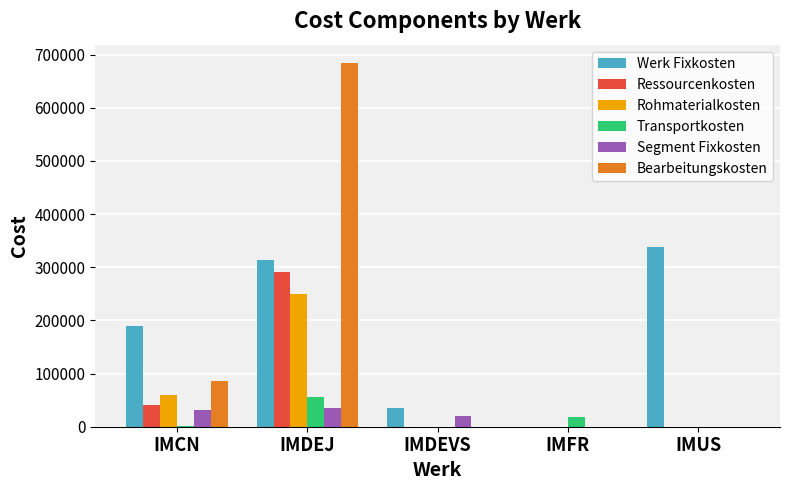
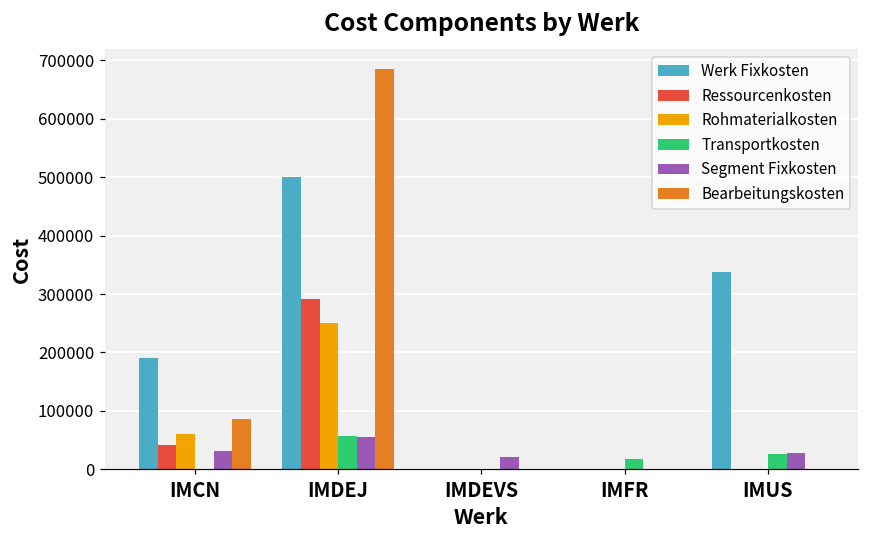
Werk Fixkosten, IMDEJ: 310000 -> 500000
Segment Fixkosten, IMDEJ: 40000 -> 50000
Werk Fixkosten, IMDEVS: 40000 -> 0
Transportkosten, IMUS: 0 -> 30000
Segment Fixkosten, IMUS: 0 -> 30000
